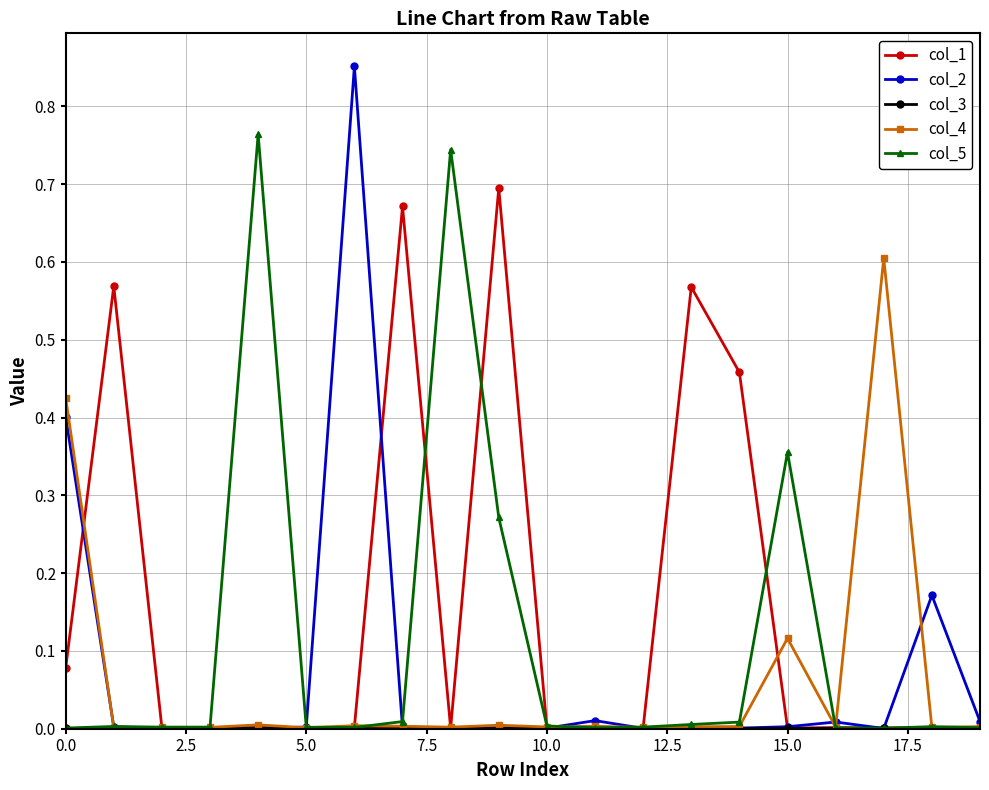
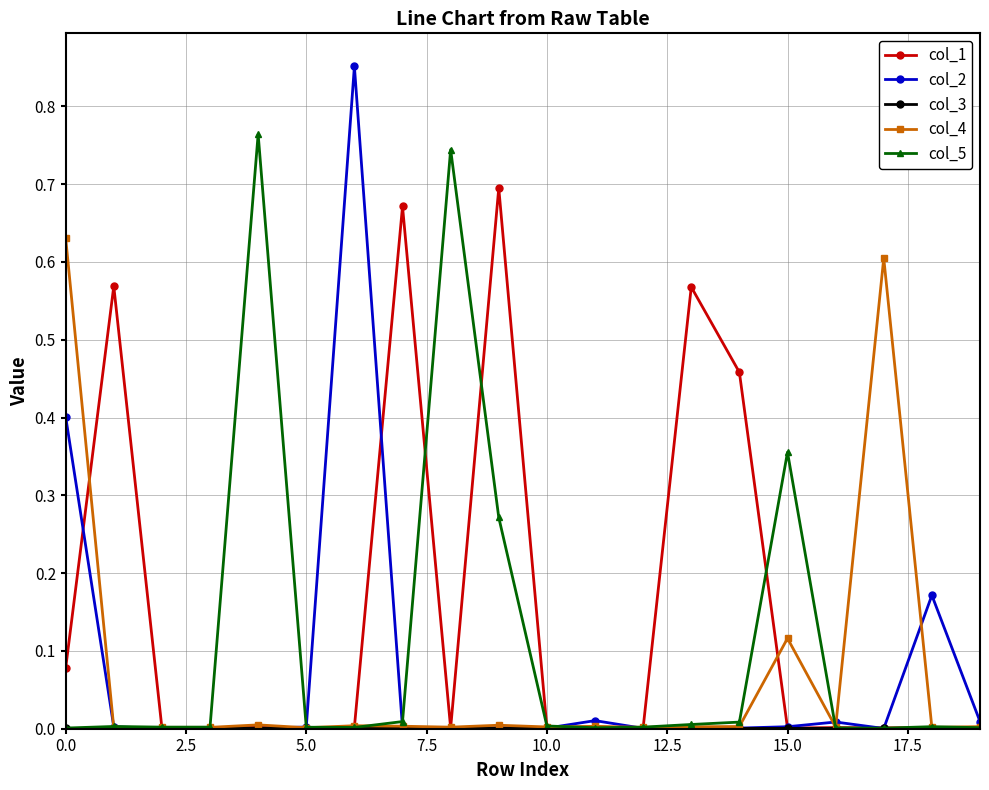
col_4, 0.0: 0.43 -> 0.63
